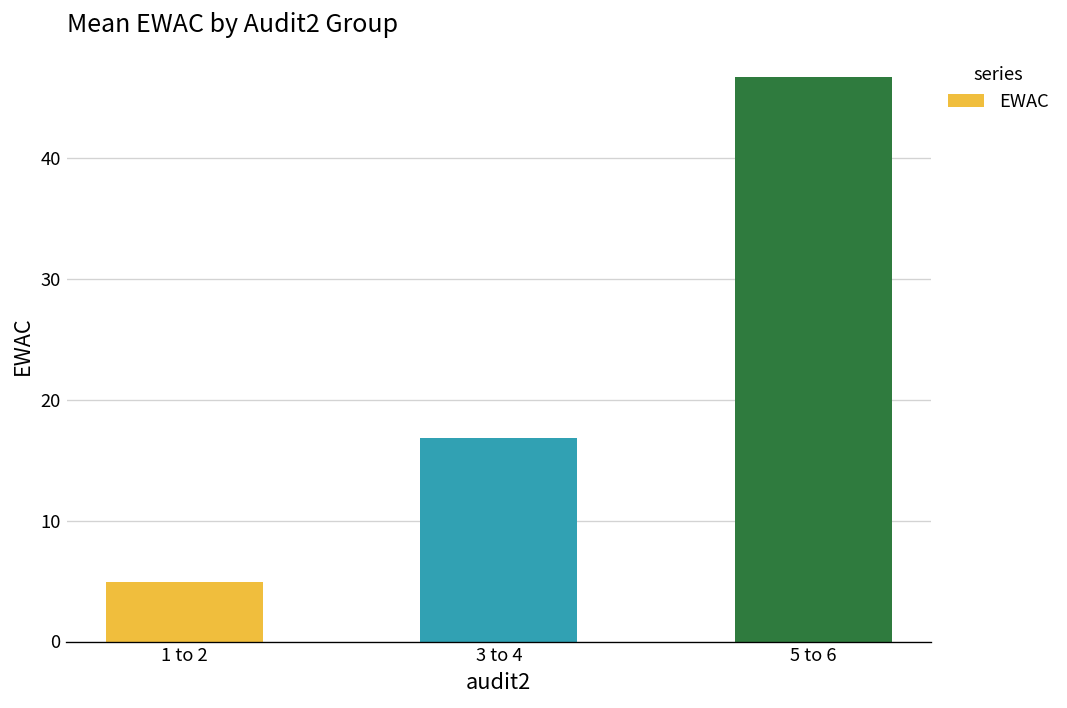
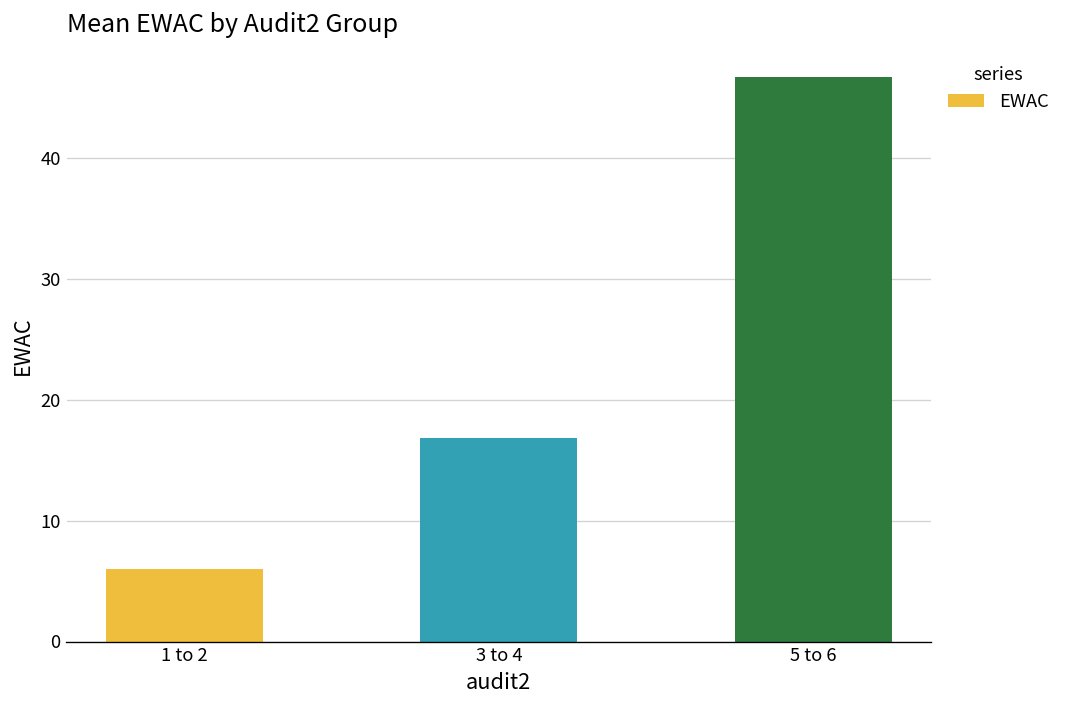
1 to 2: 4.9 -> 6.0
